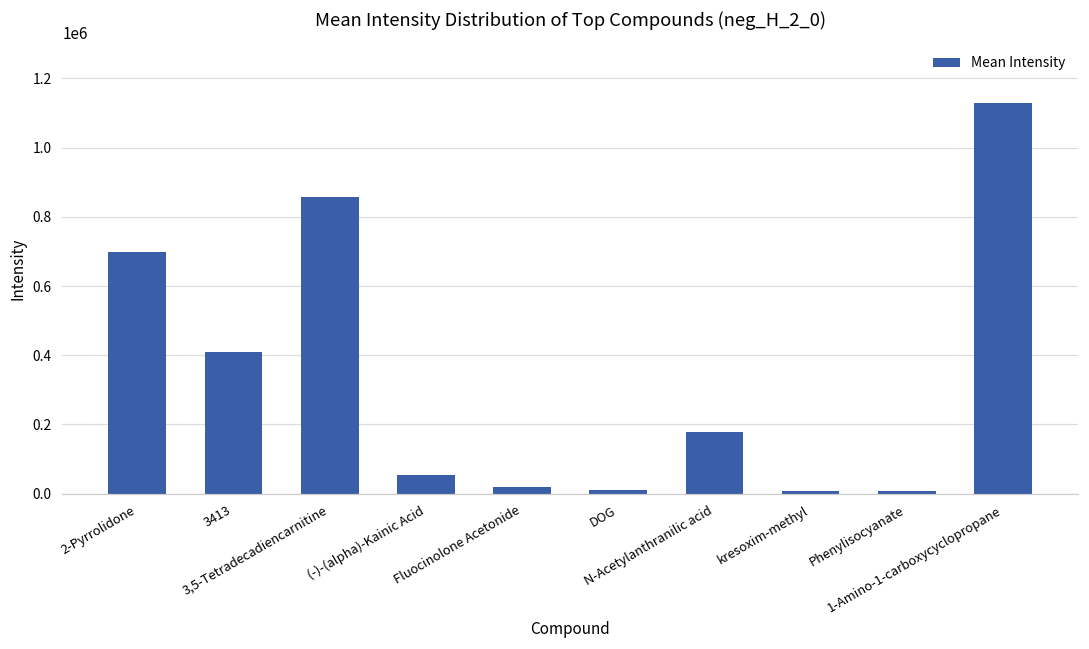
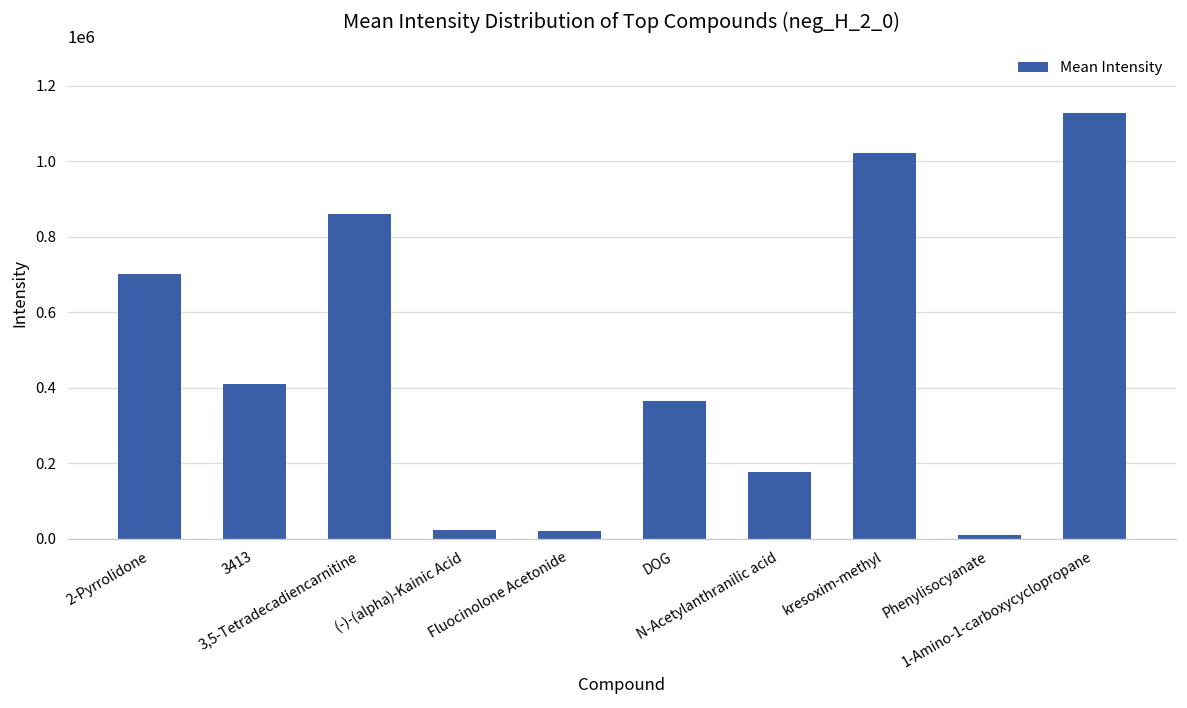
(-)-(alpha)-Kainic Acid: 50000 -> 20000
DOG: 10000 -> 360000
kresoxim-methyl: 10000 -> 1020000
